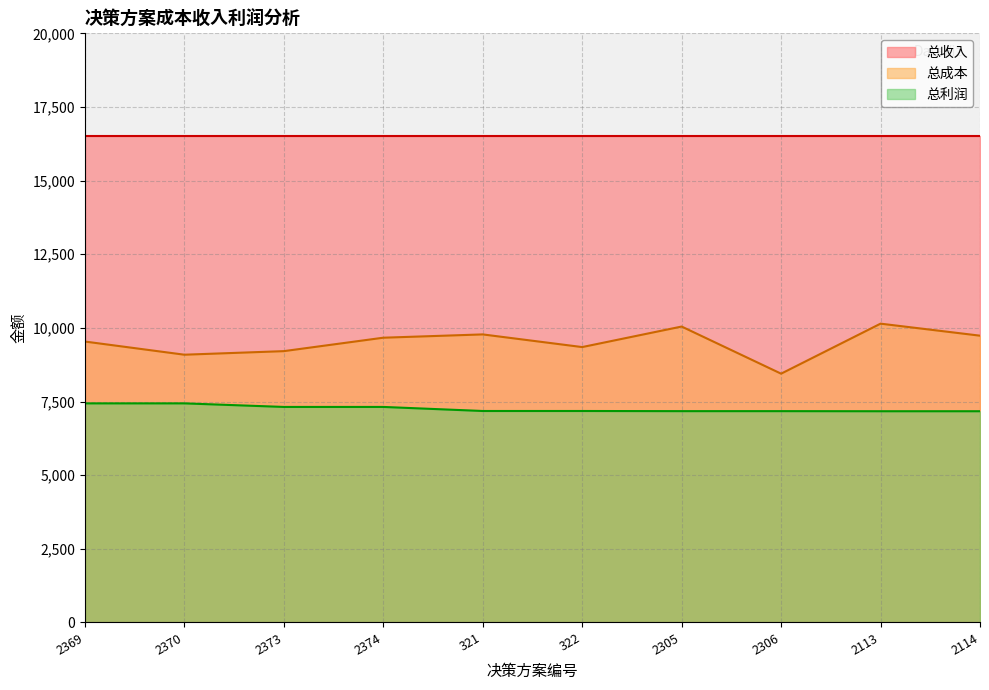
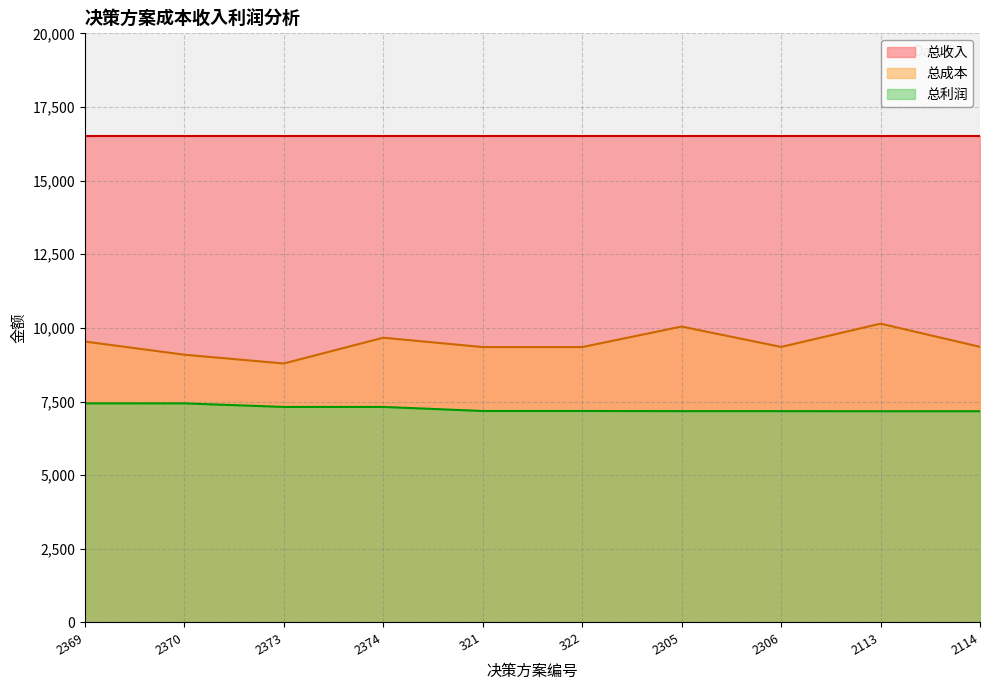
总成本, 2373: 9,200 -> 8,800
总成本, 321: 9,800 -> 9,300
总成本, 2306: 8,400 -> 9,400
总成本, 2114: 9,700 -> 9,400
